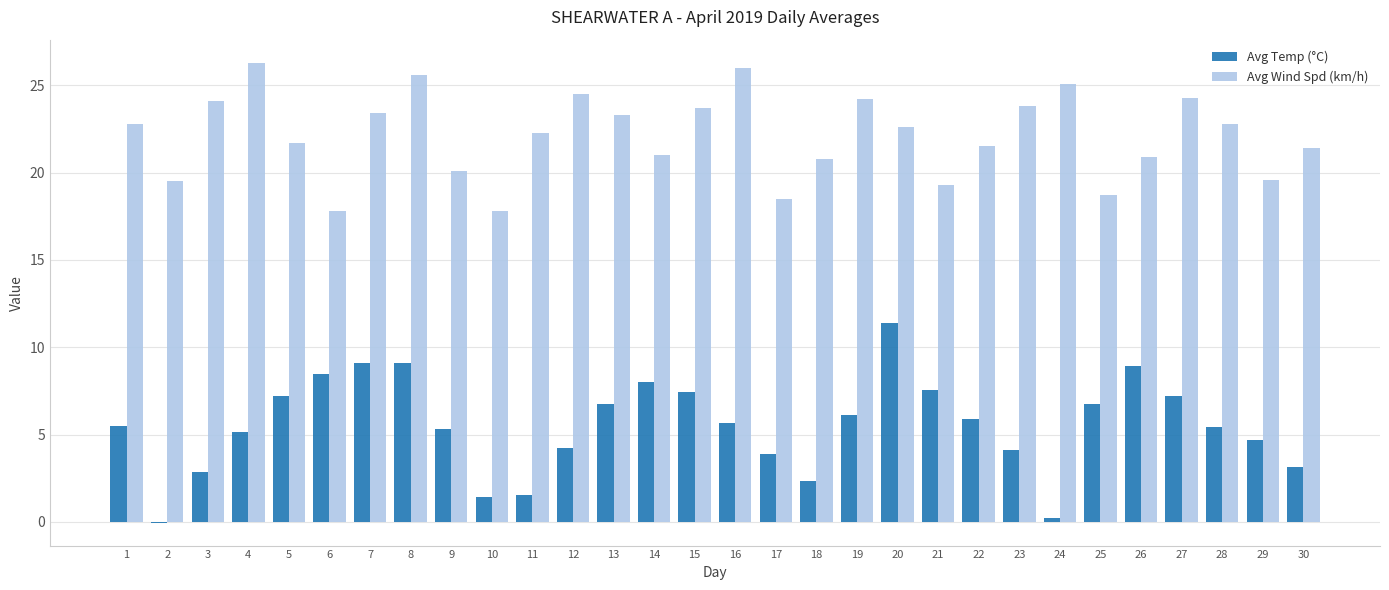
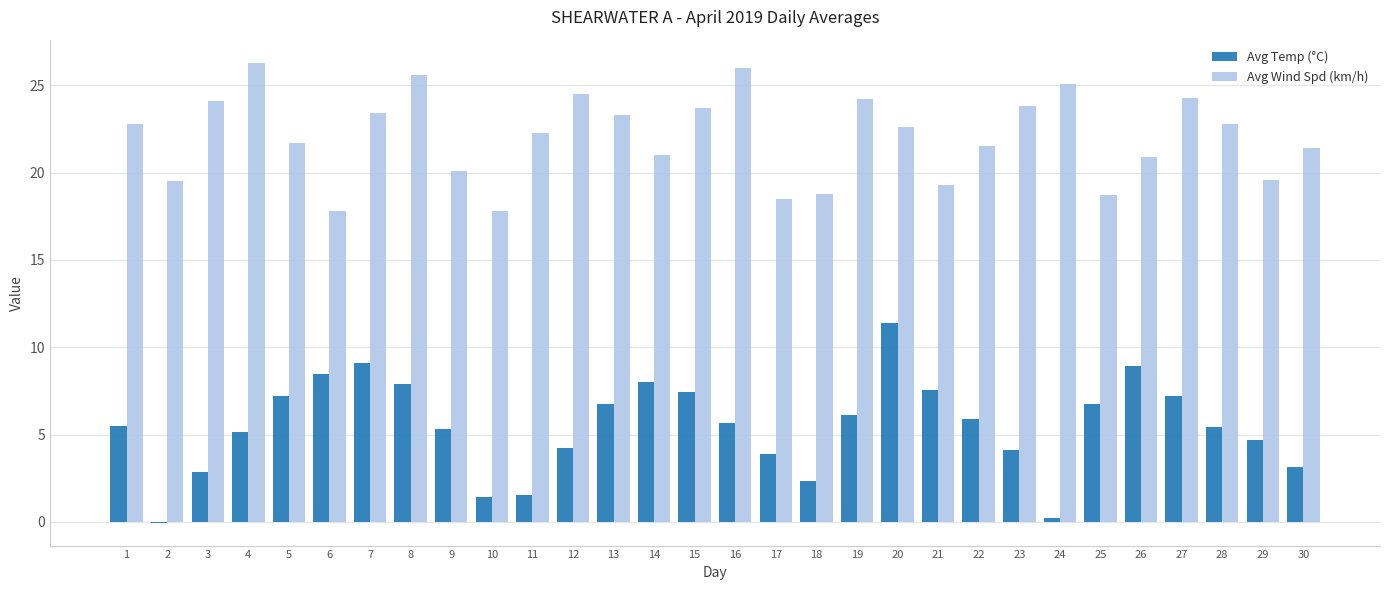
Avg Temp (°C), 8: 9.1 -> 7.9
Avg Wind Spd (km/h), 18: 20.8 -> 18.8
